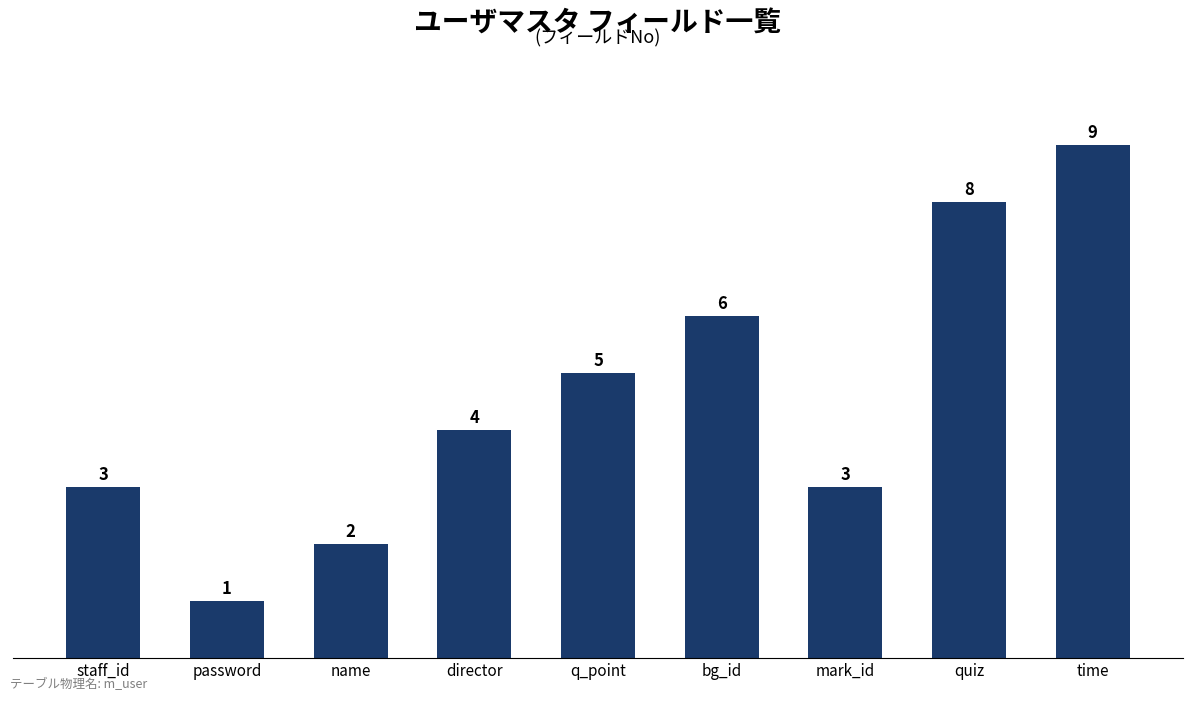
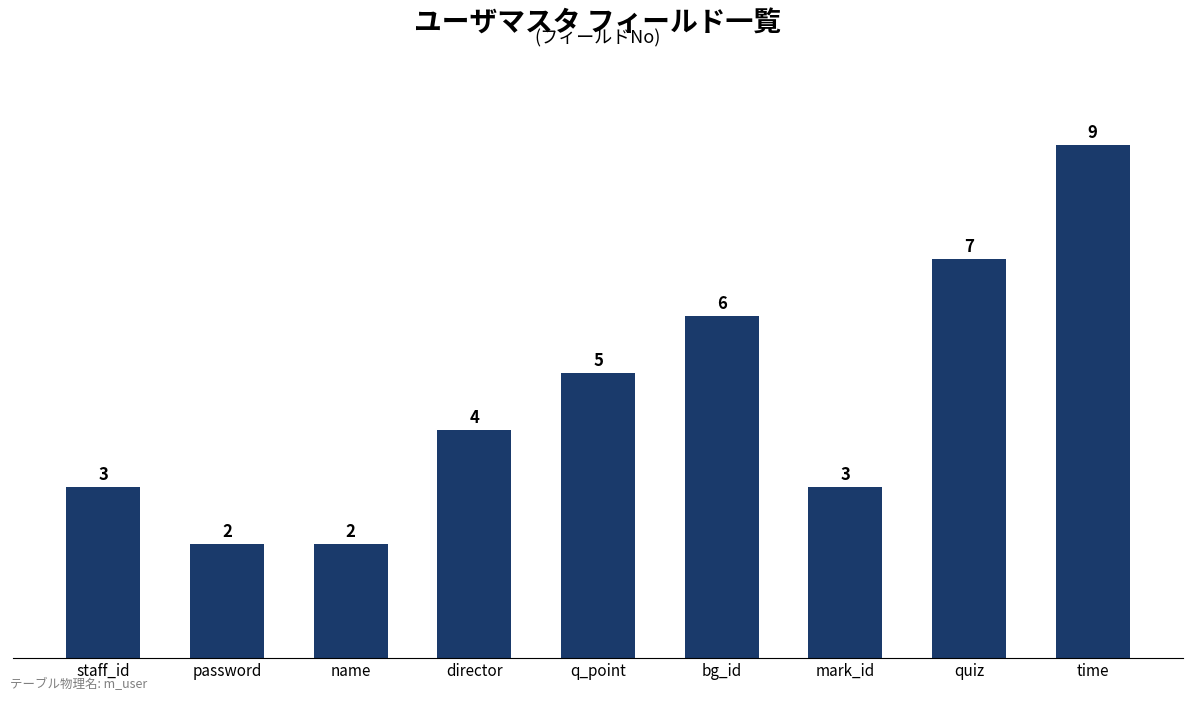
password: 1 -> 2
quiz: 8 -> 7
